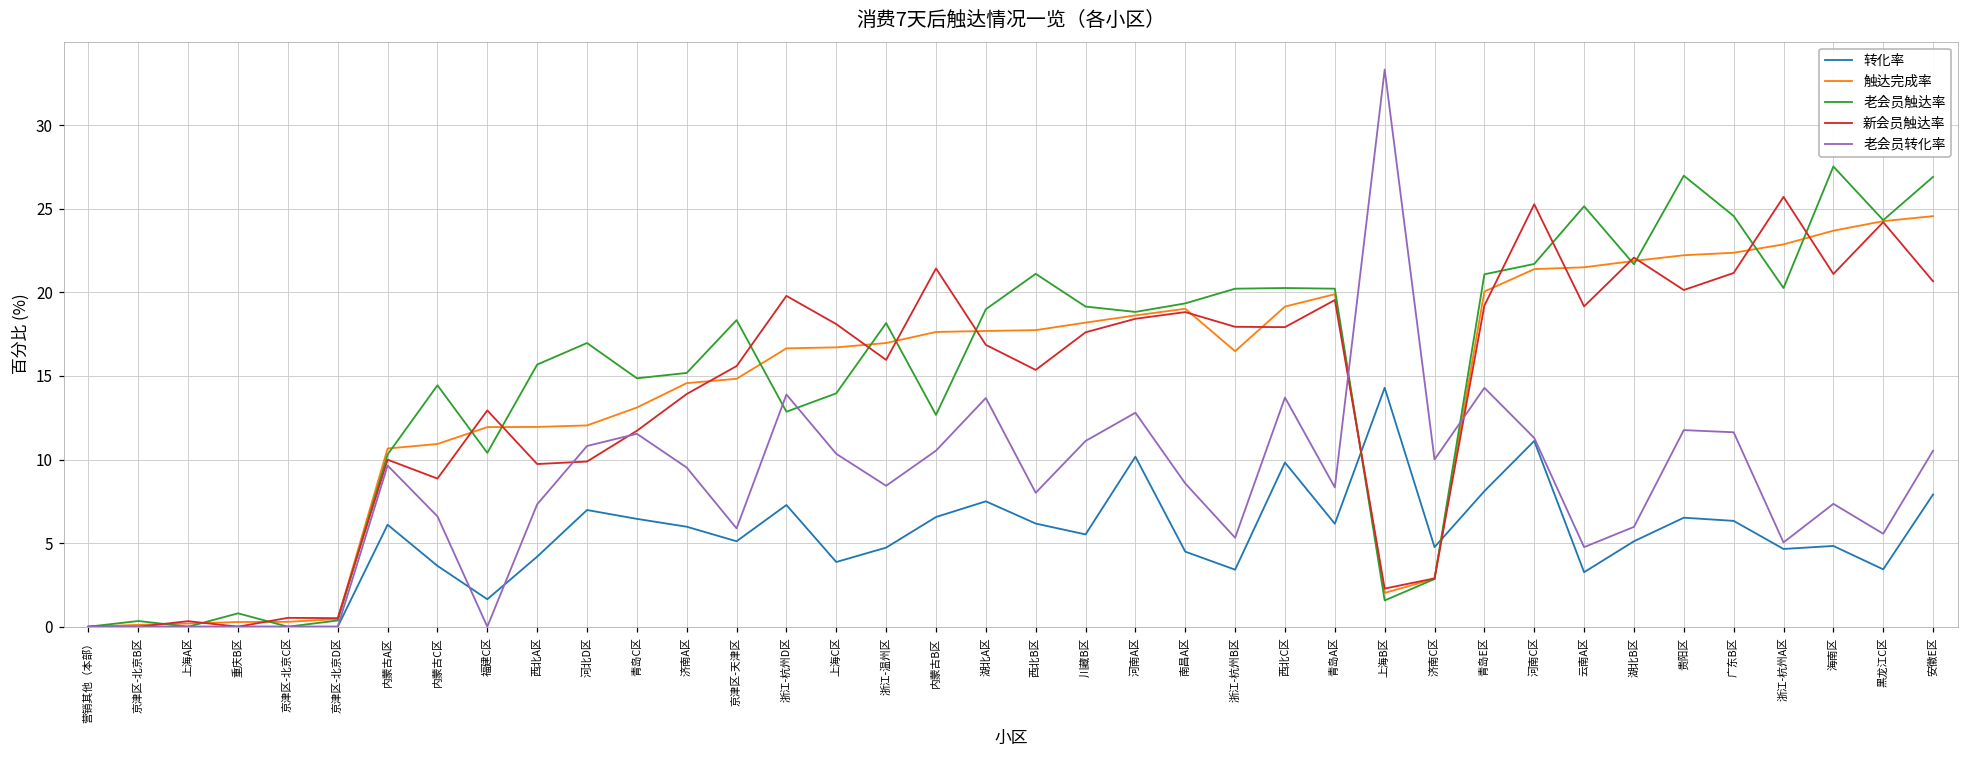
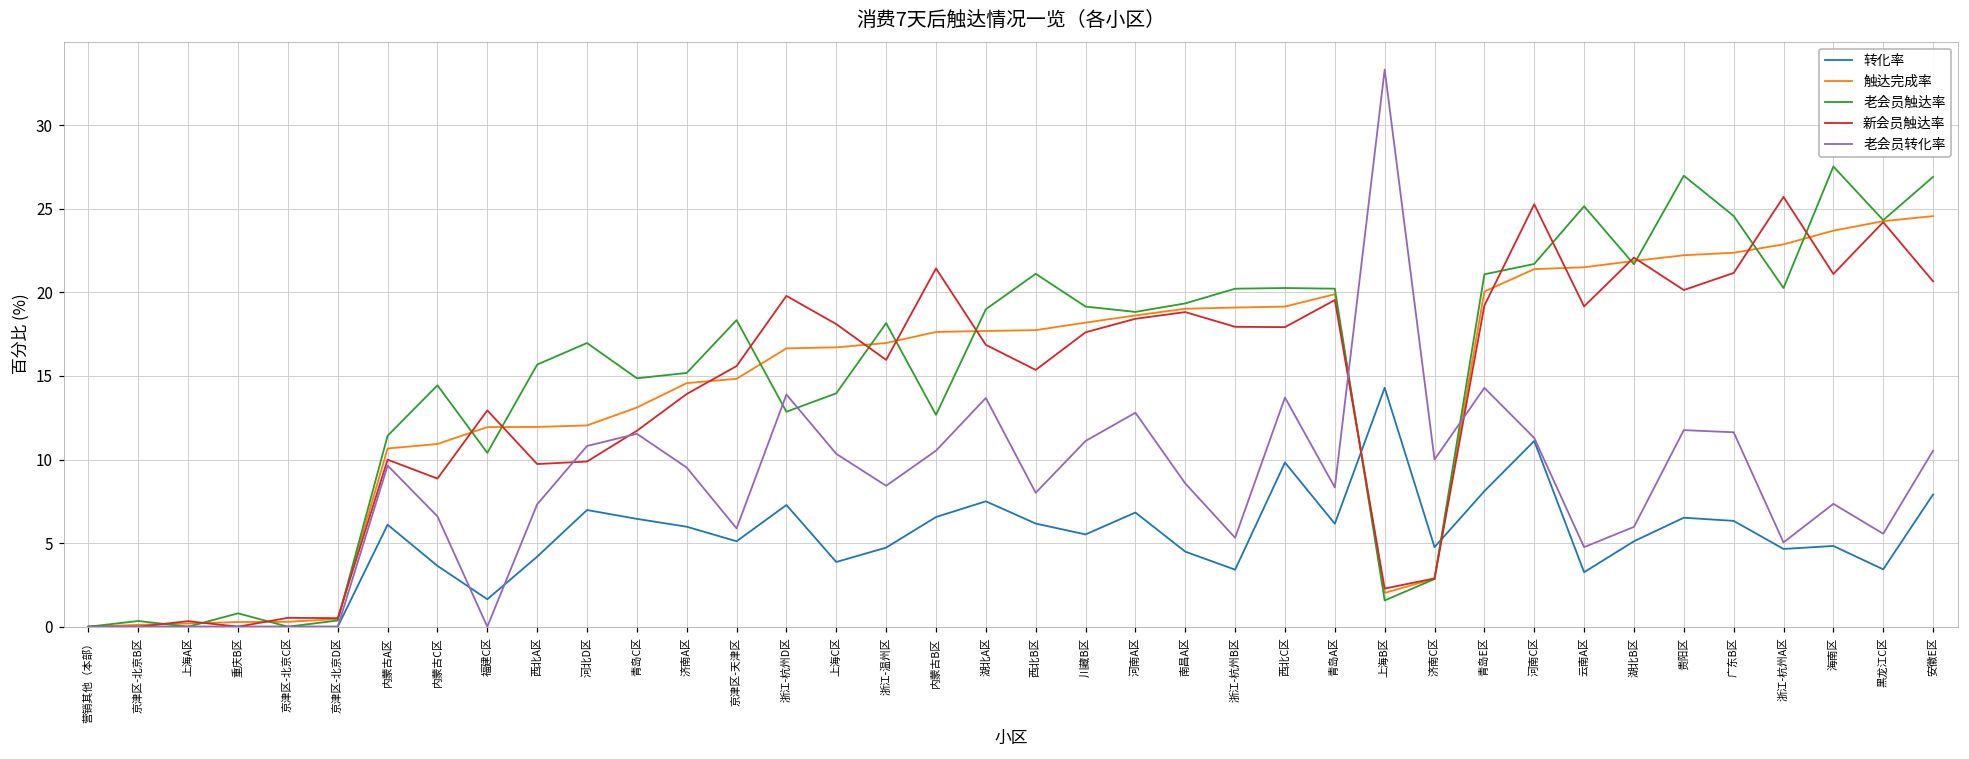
老会员触达率, 内蒙古A区: 10.3 -> 11.4
转化率, 河南A区: 10.2 -> 6.8
触达完成率, 浙江-杭州B区: 16.5 -> 19.1
